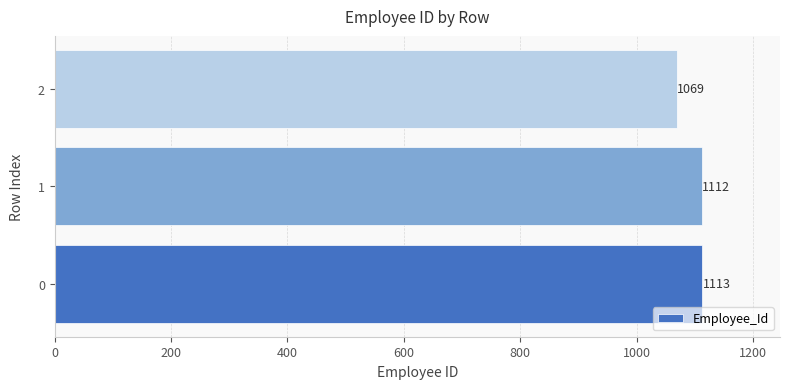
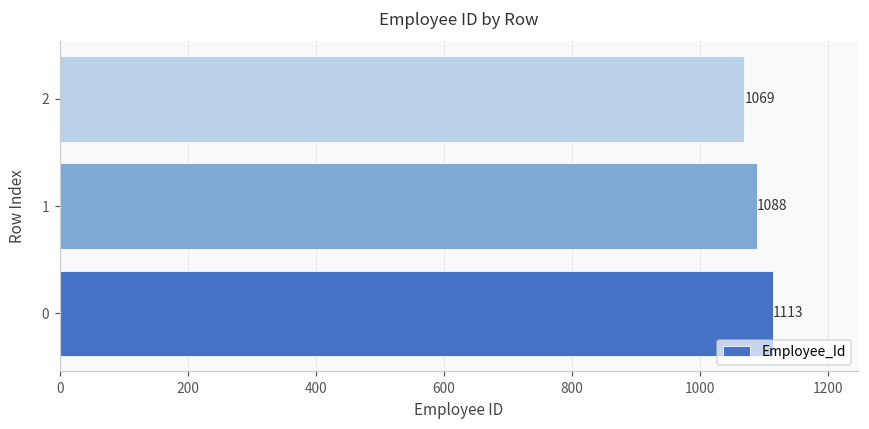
1: 1112 -> 1088
